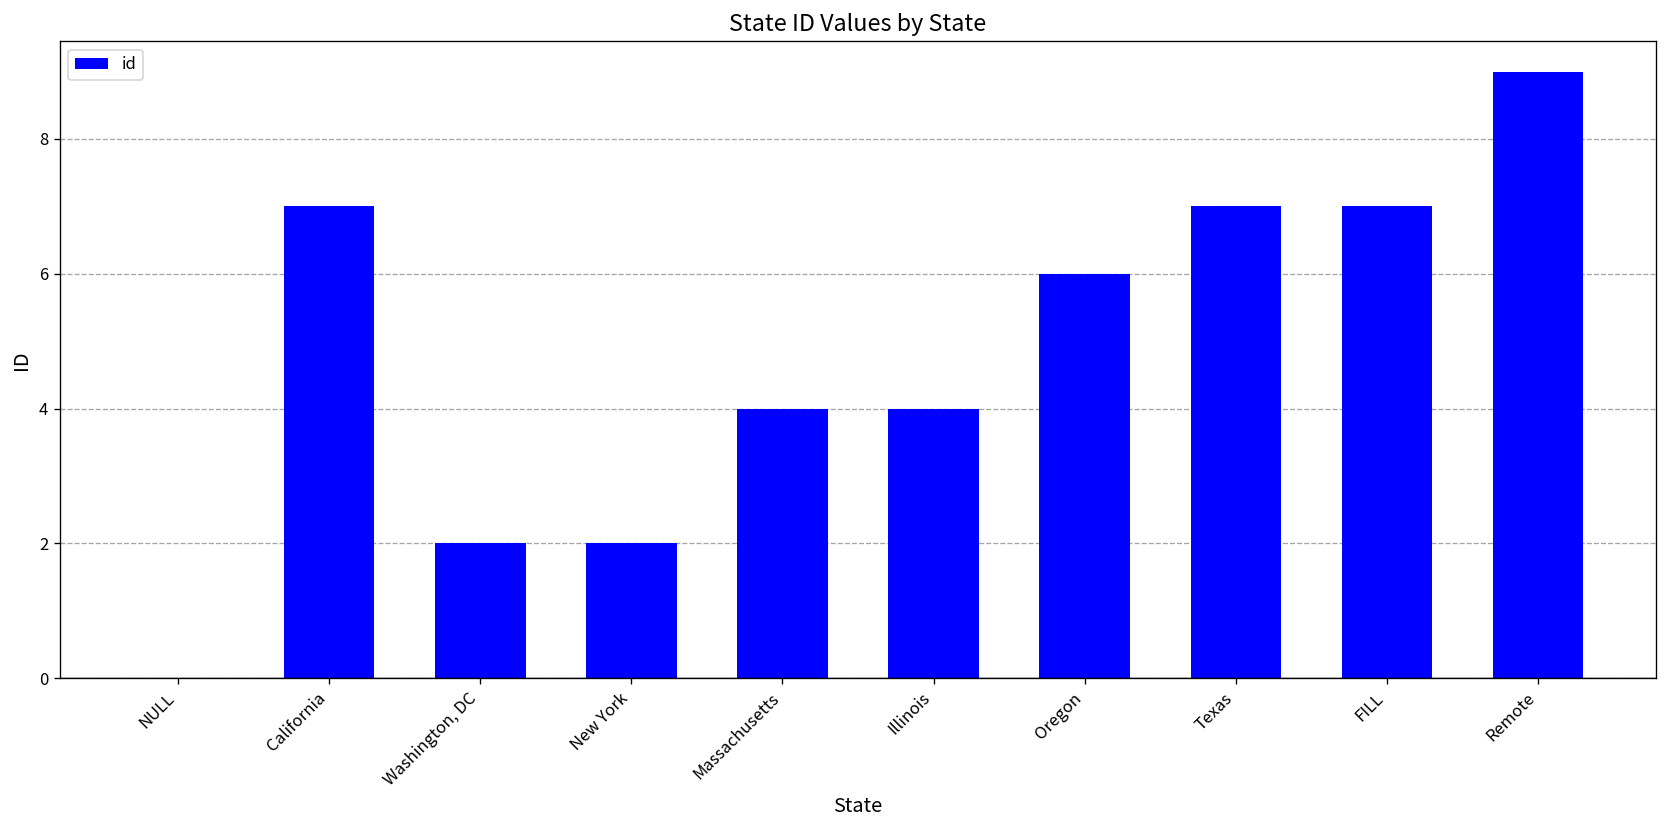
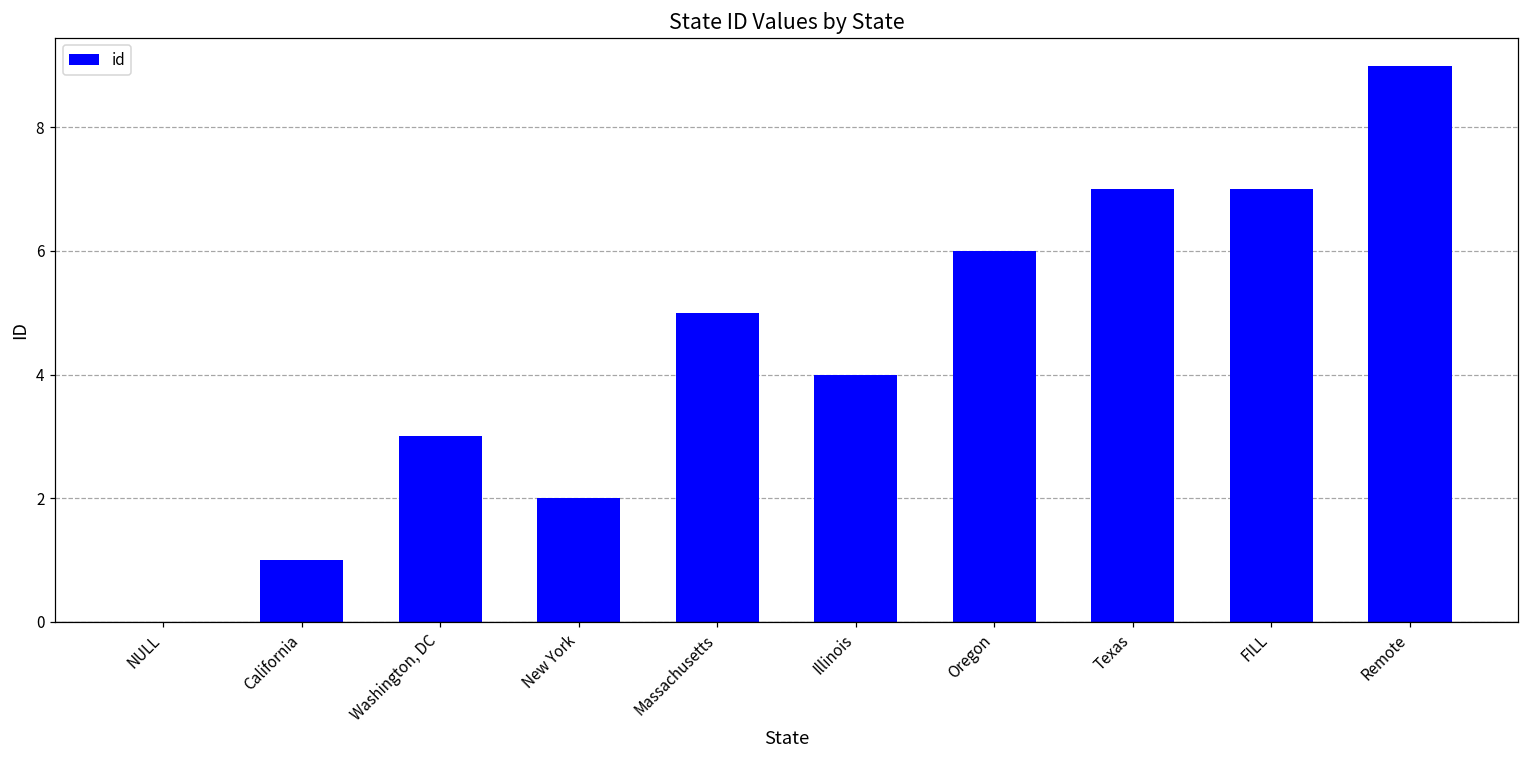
California: 7 -> 1
Washington, DC: 2 -> 3
Massachusetts: 4 -> 5
